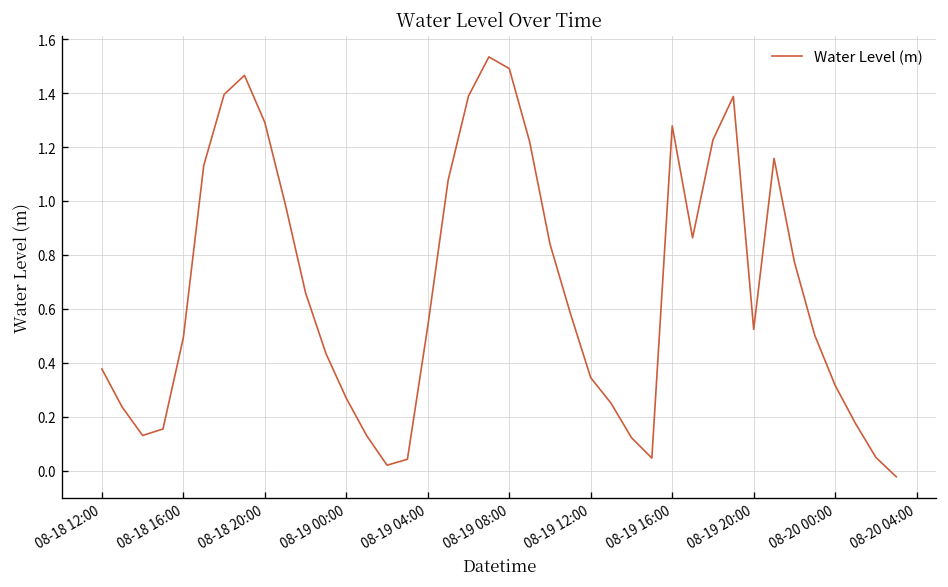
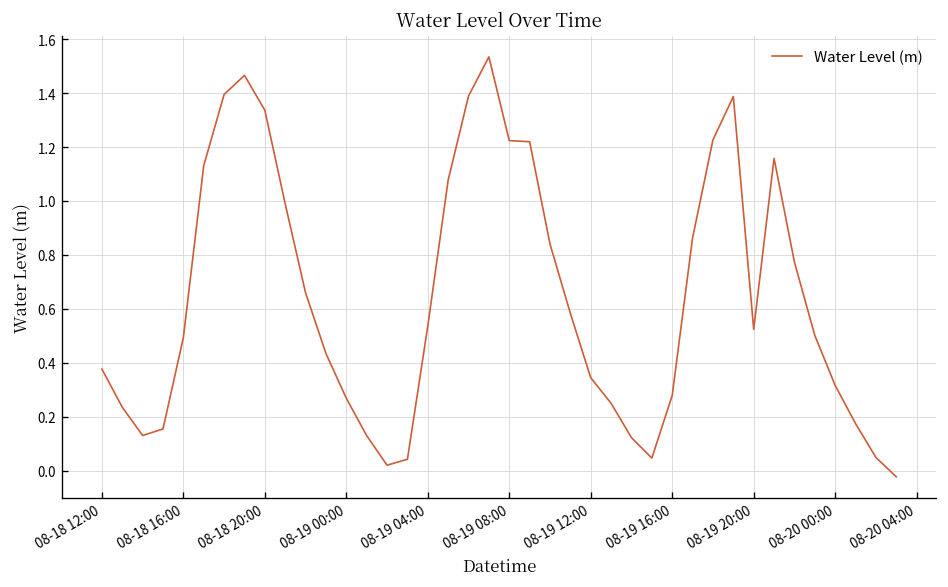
08-18 20:00: 1.29 -> 1.34
08-19 08:00: 1.49 -> 1.22
08-19 16:00: 1.28 -> 0.28
